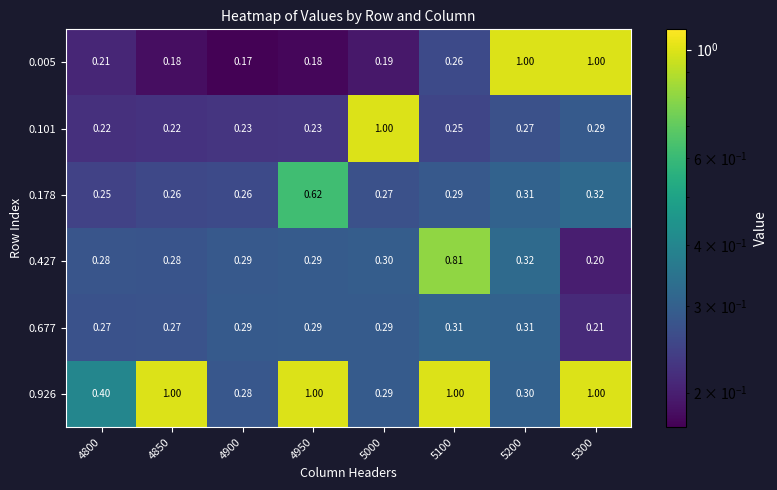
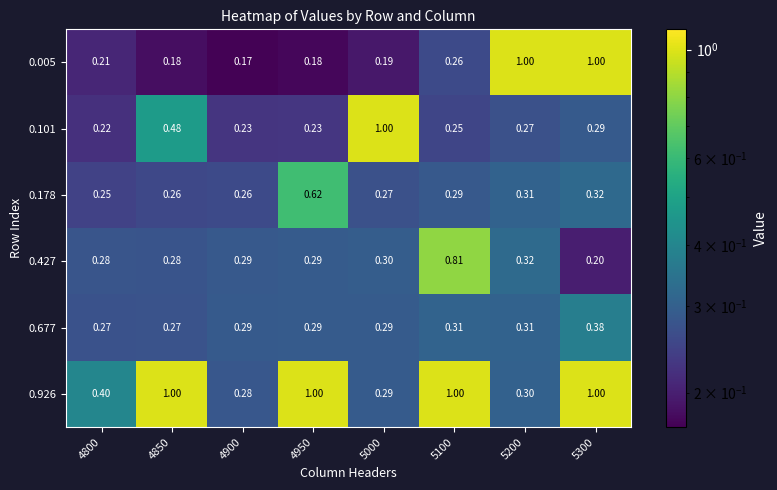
0.101, 4850: 0.22 -> 0.48
0.677, 5300: 0.21 -> 0.38
